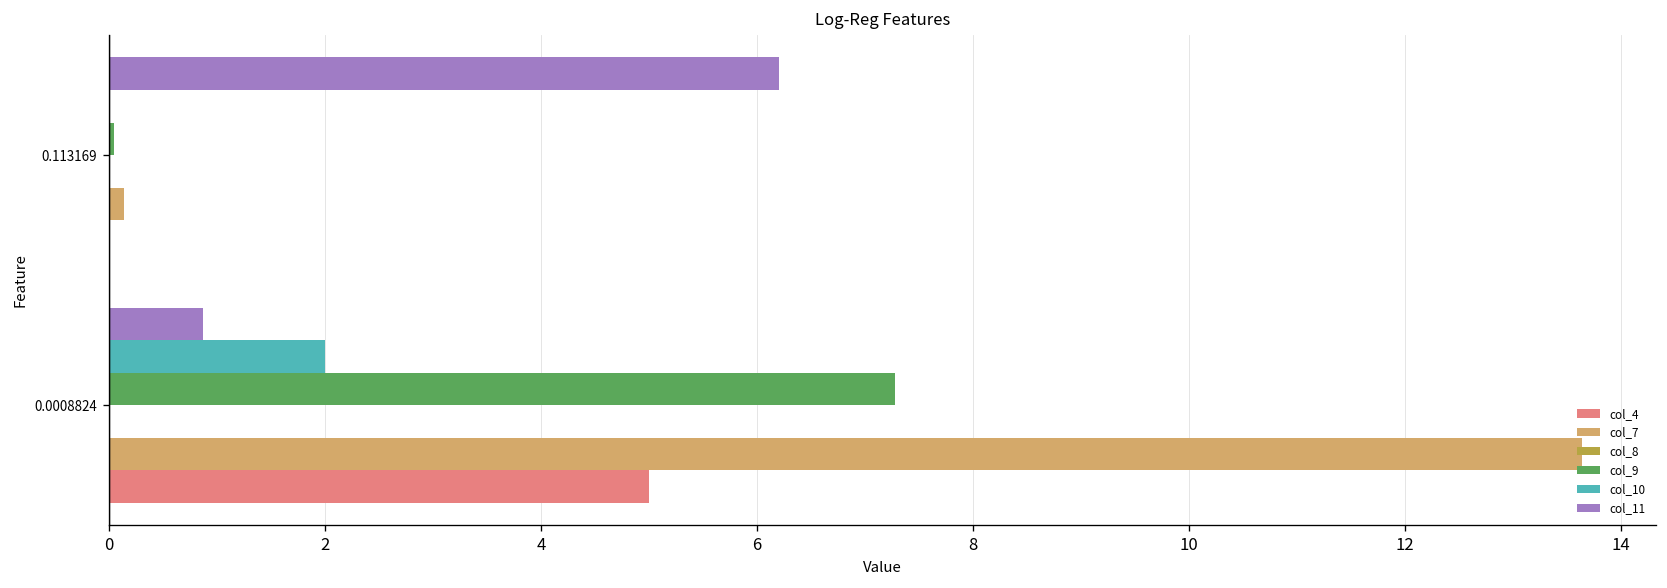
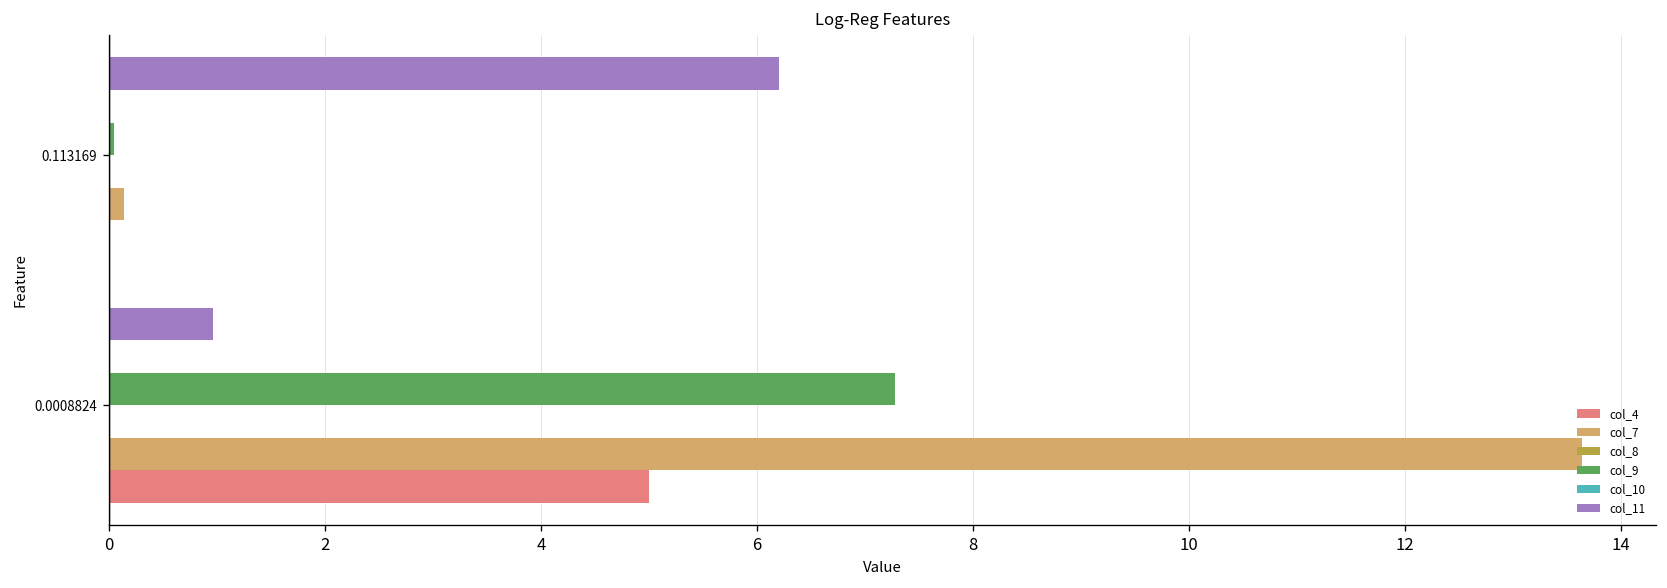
col_11, 0.0008824: 0.9 -> 1.0
col_10, 0.0008824: 2 -> 0
